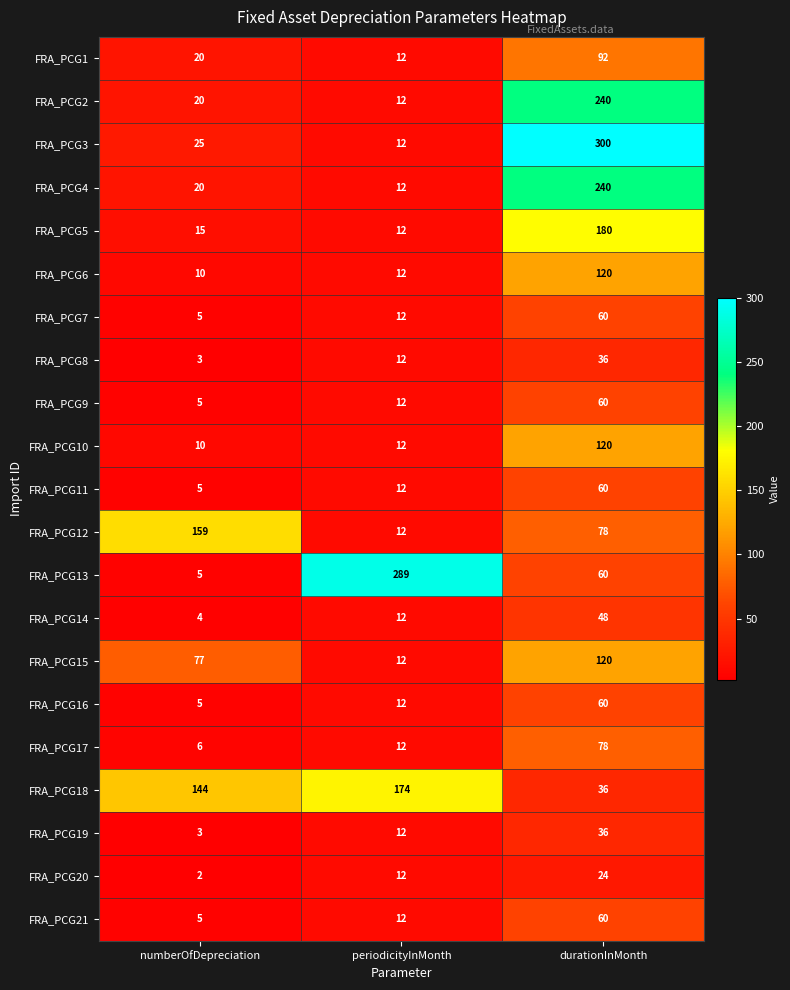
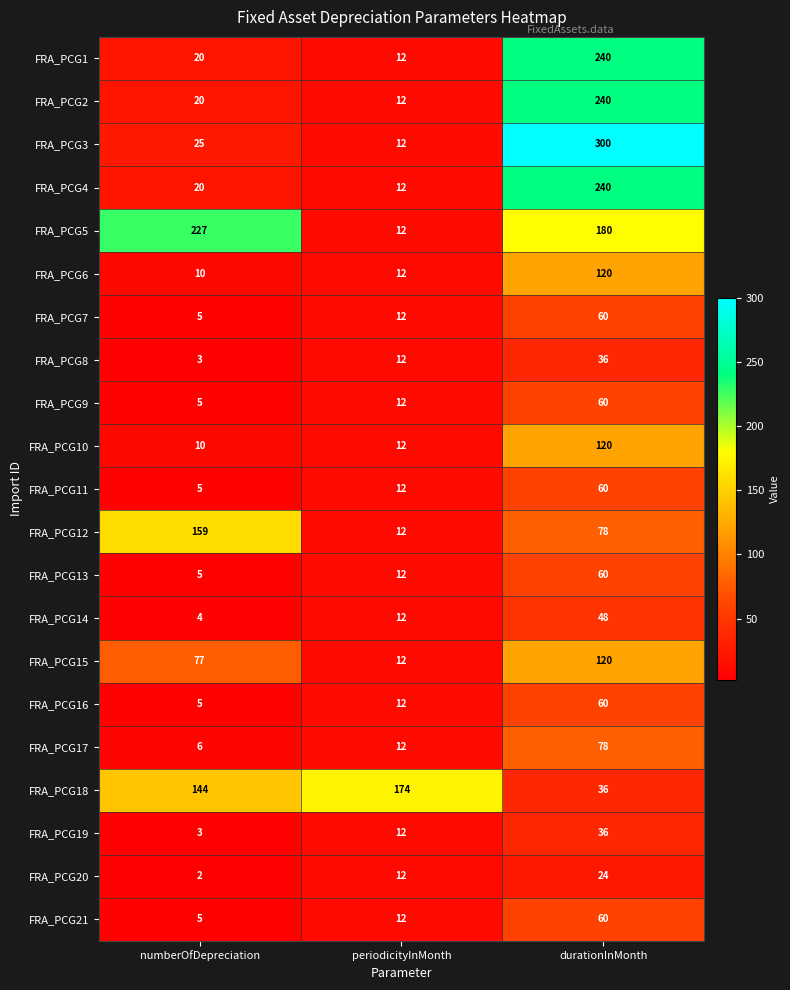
FRA_PCG1, durationInMonth: 92 -> 240
FRA_PCG5, numberOfDepreciation: 15 -> 227
FRA_PCG13, periodicityInMonth: 289 -> 12
